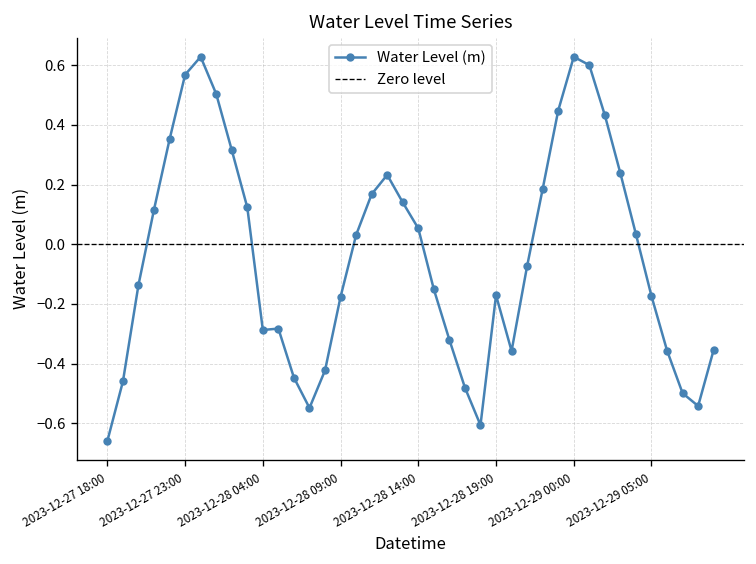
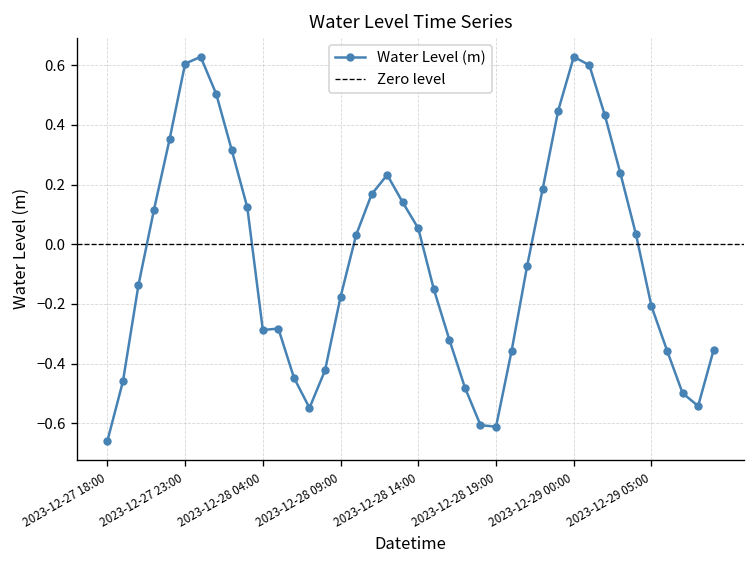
2023-12-27 23:00: 0.57 -> 0.60
2023-12-28 19:00: -0.17 -> -0.61
2023-12-29 05:00: -0.17 -> -0.21
